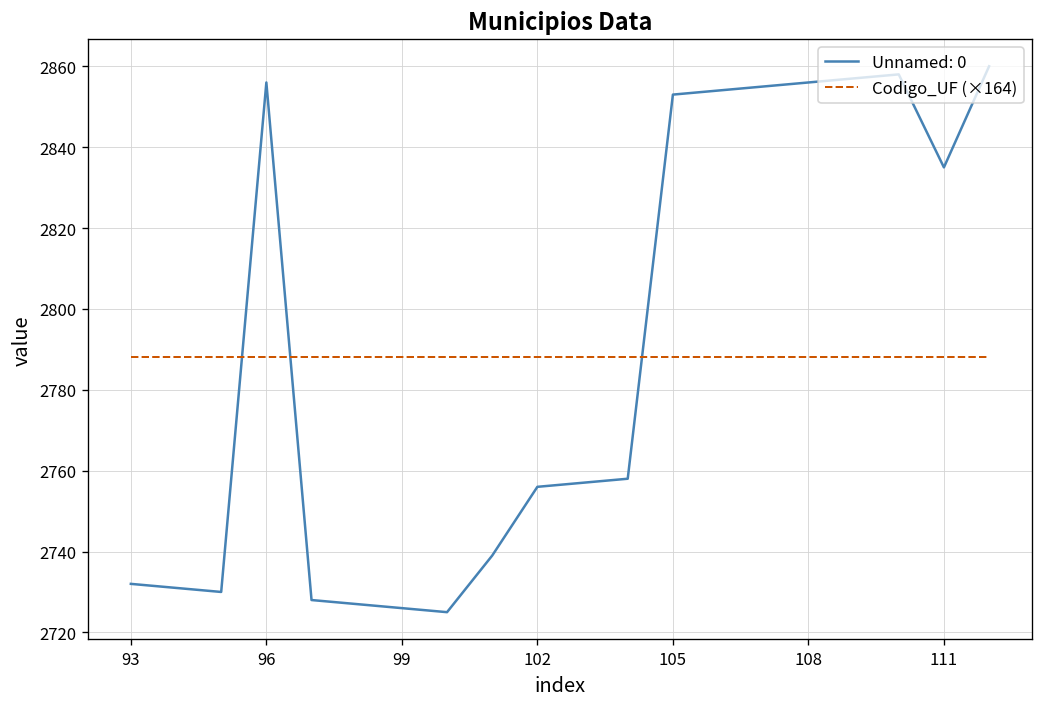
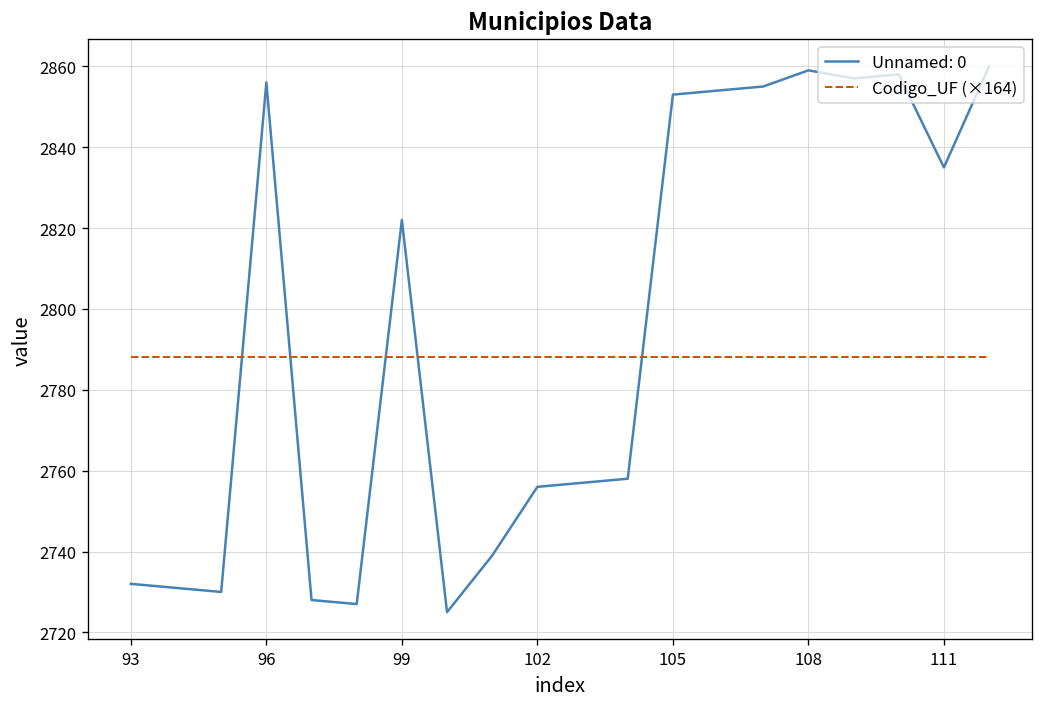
Unnamed: 0, 99: 2726 -> 2822
Unnamed: 0, 108: 2856 -> 2859
